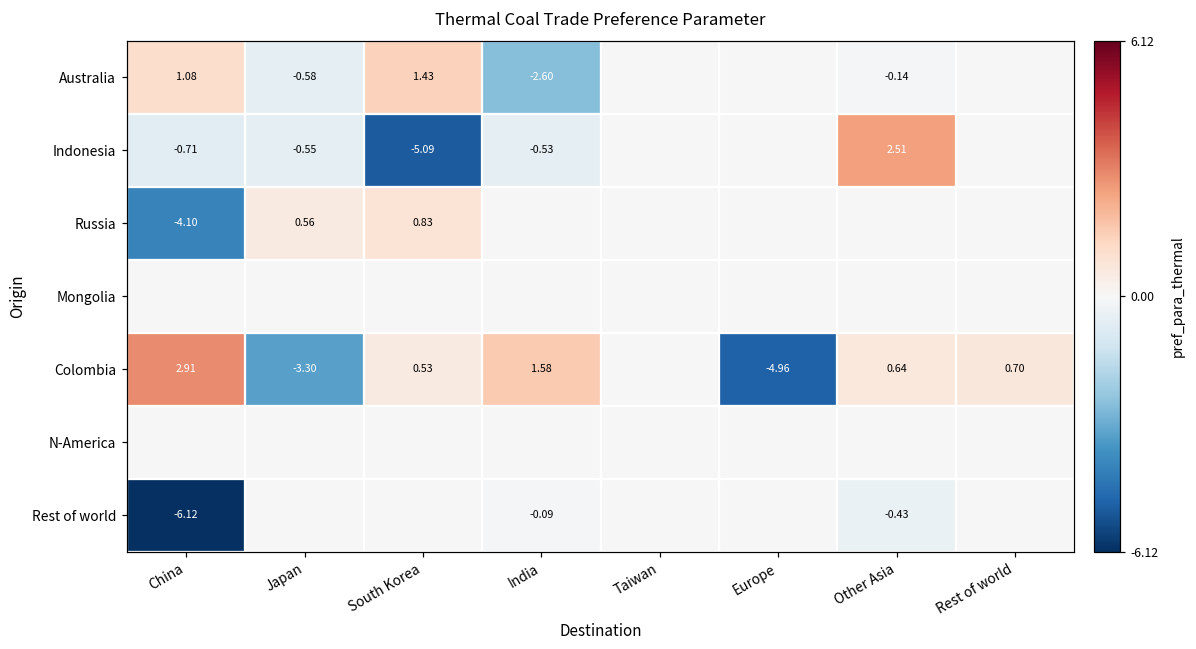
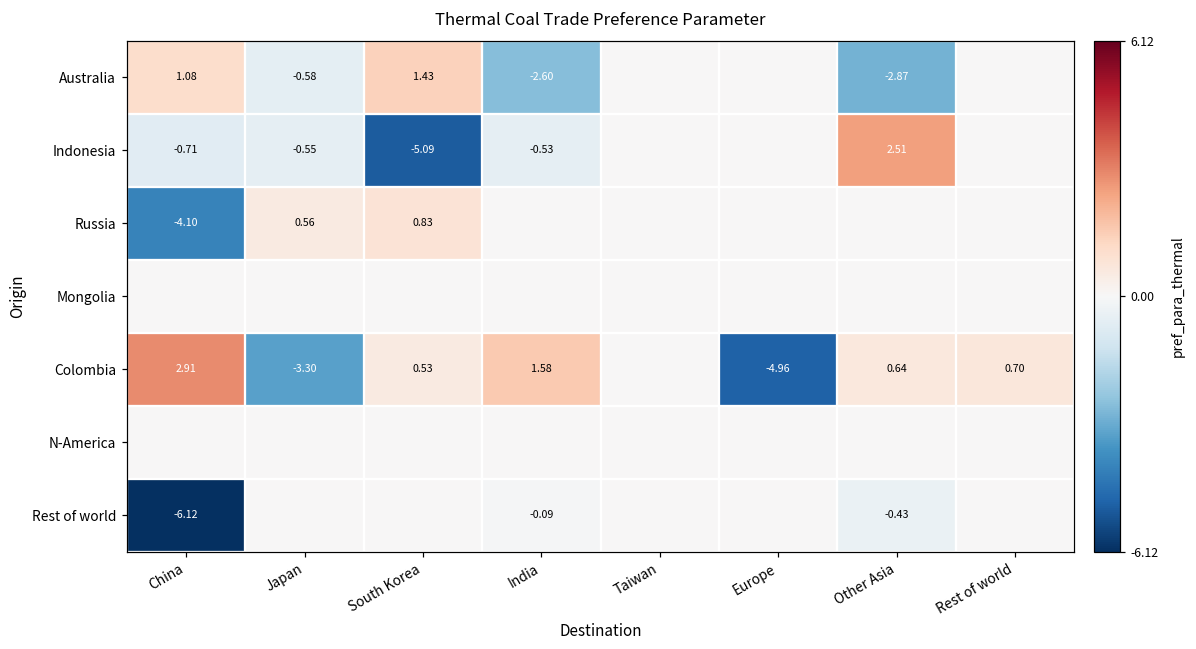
Australia, Other Asia: -0.14 -> -2.87
